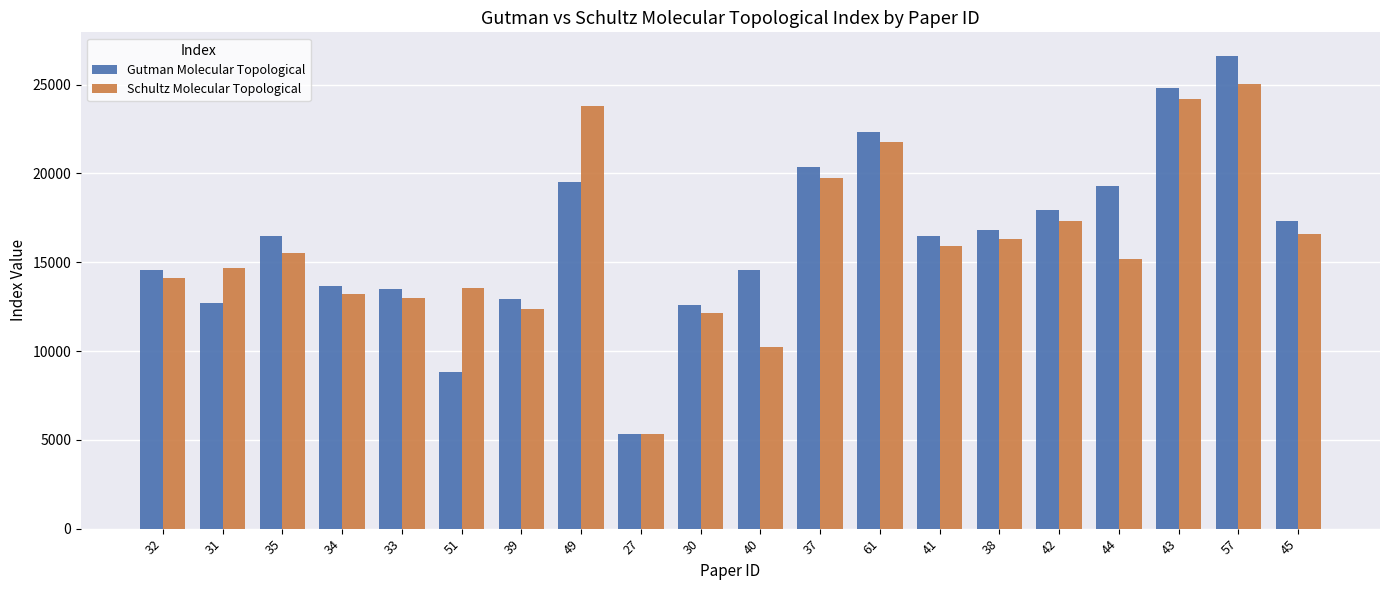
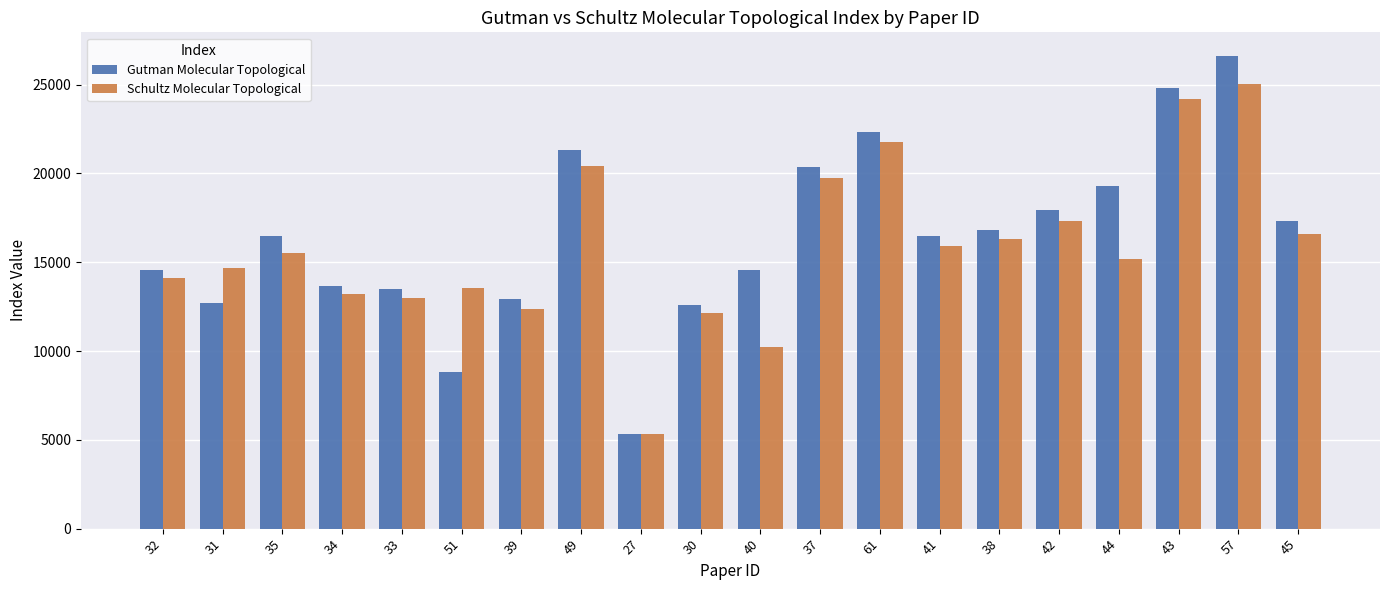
Gutman Molecular Topological, 49: 19500 -> 21300
Schultz Molecular Topological, 49: 23800 -> 20400
